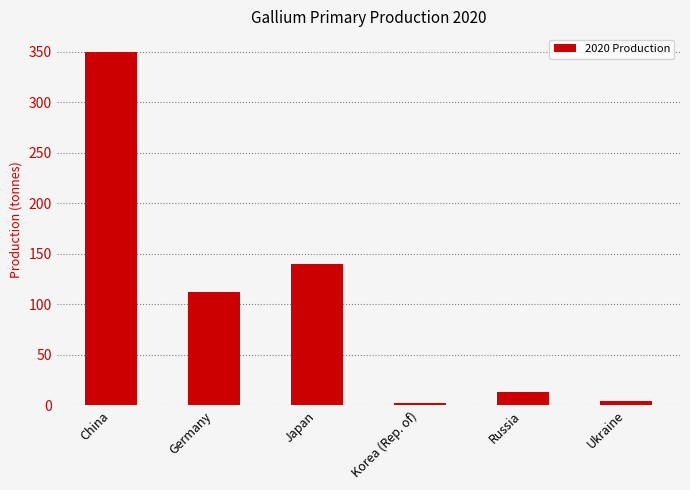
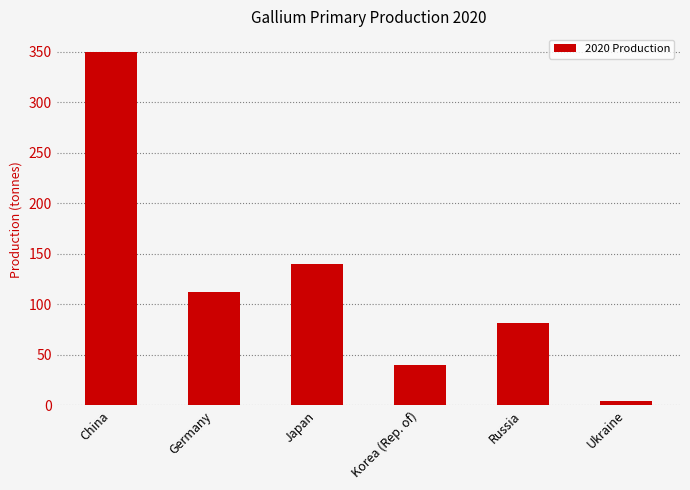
Korea (Rep. of): 2 -> 40
Russia: 13 -> 81
